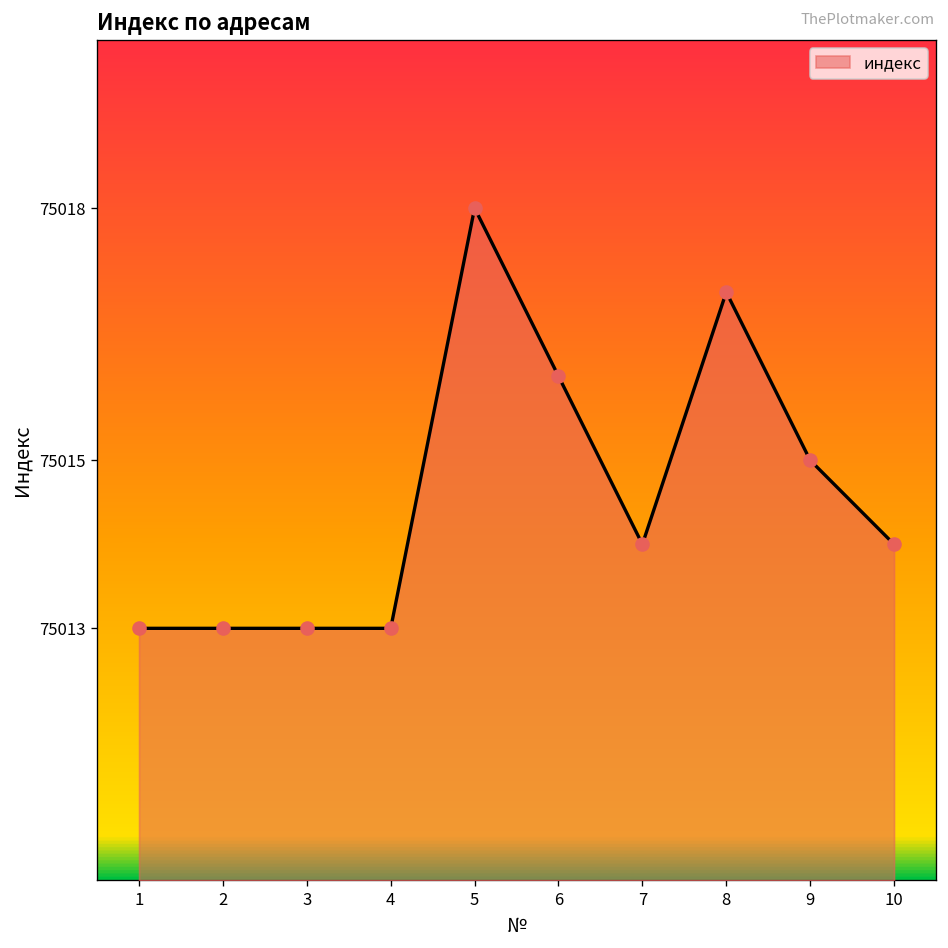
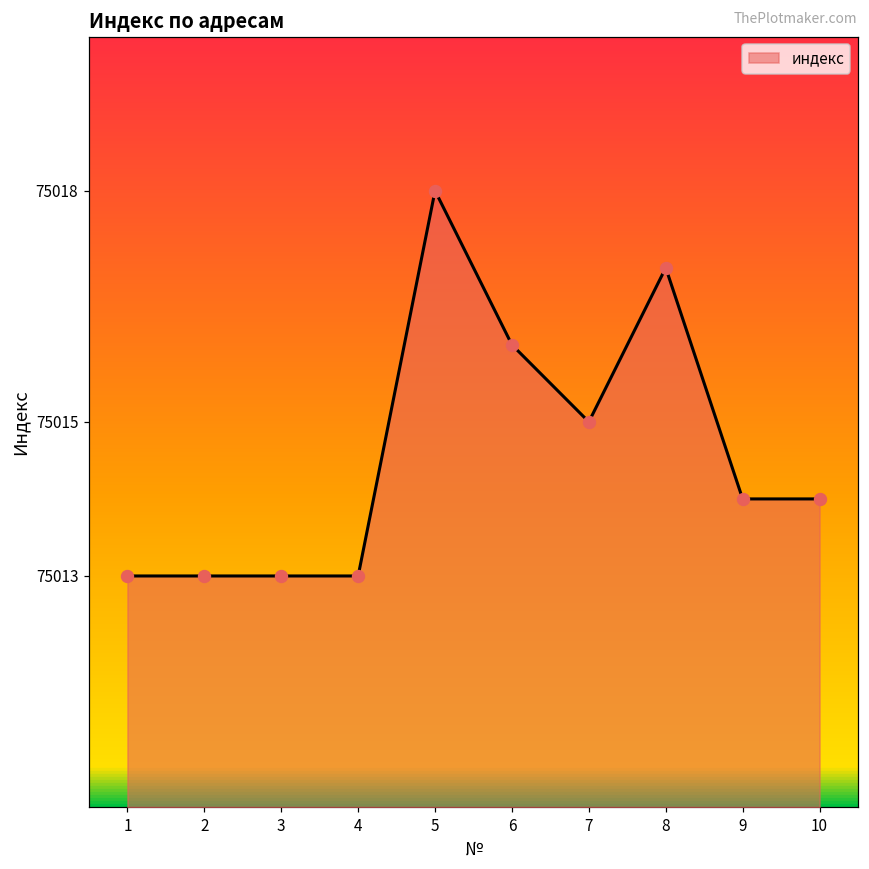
7: 75014 -> 75015
9: 75015 -> 75014
